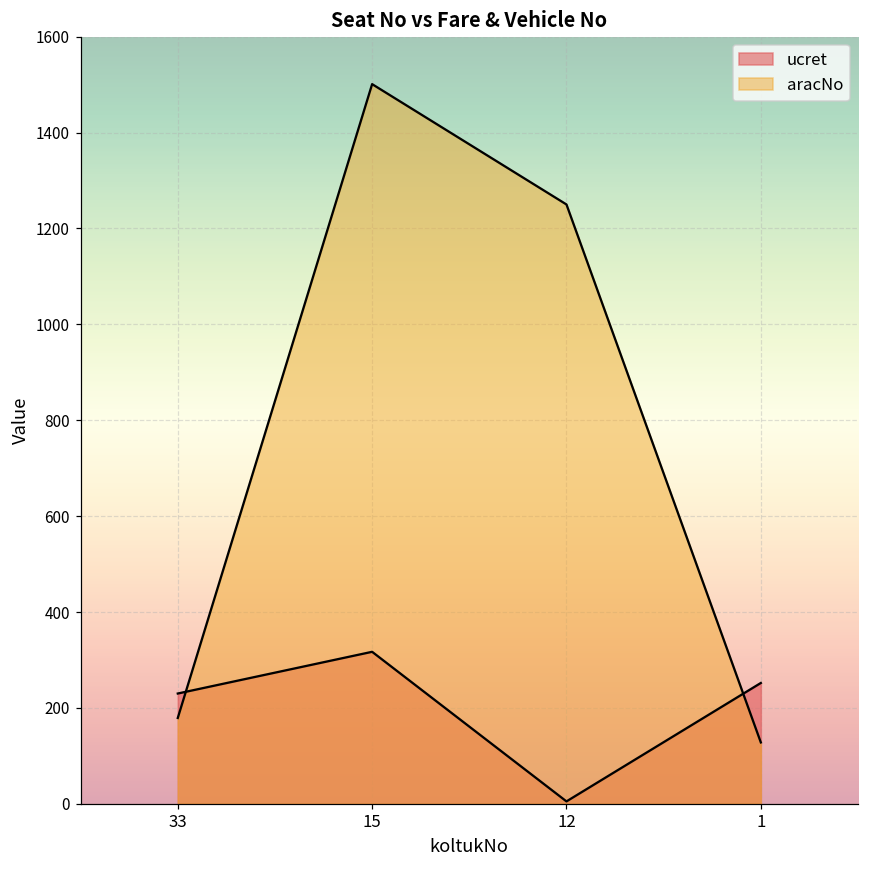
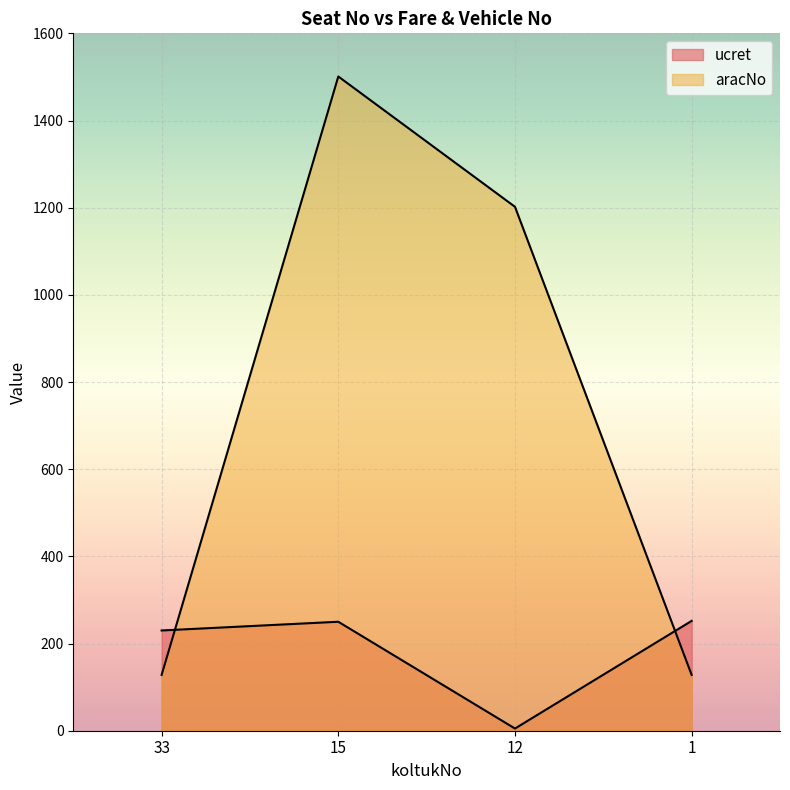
aracNo, 33: 180 -> 130
ucret, 15: 320 -> 250
aracNo, 12: 1250 -> 1200
